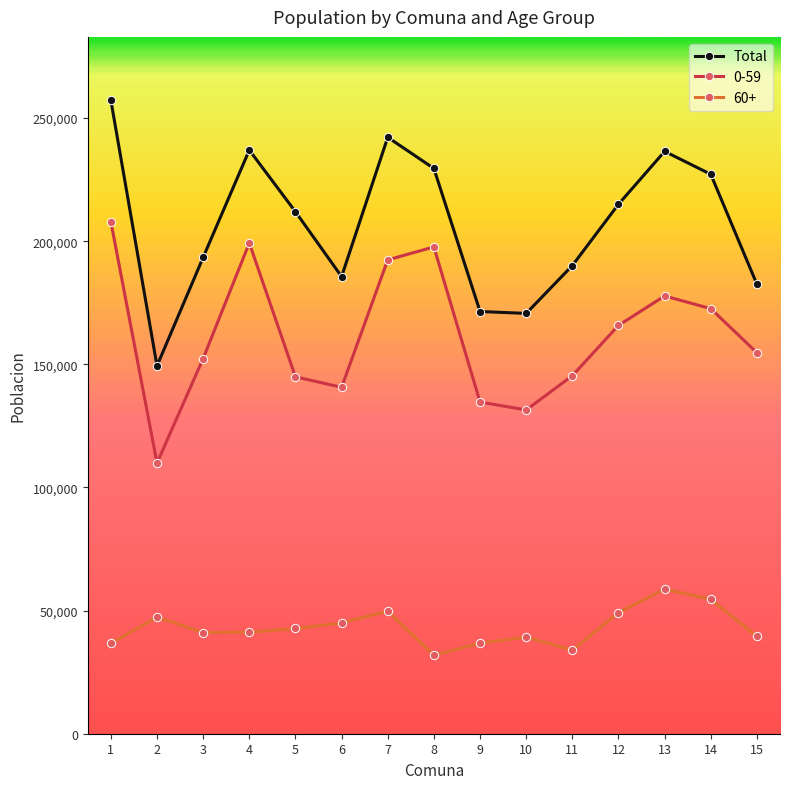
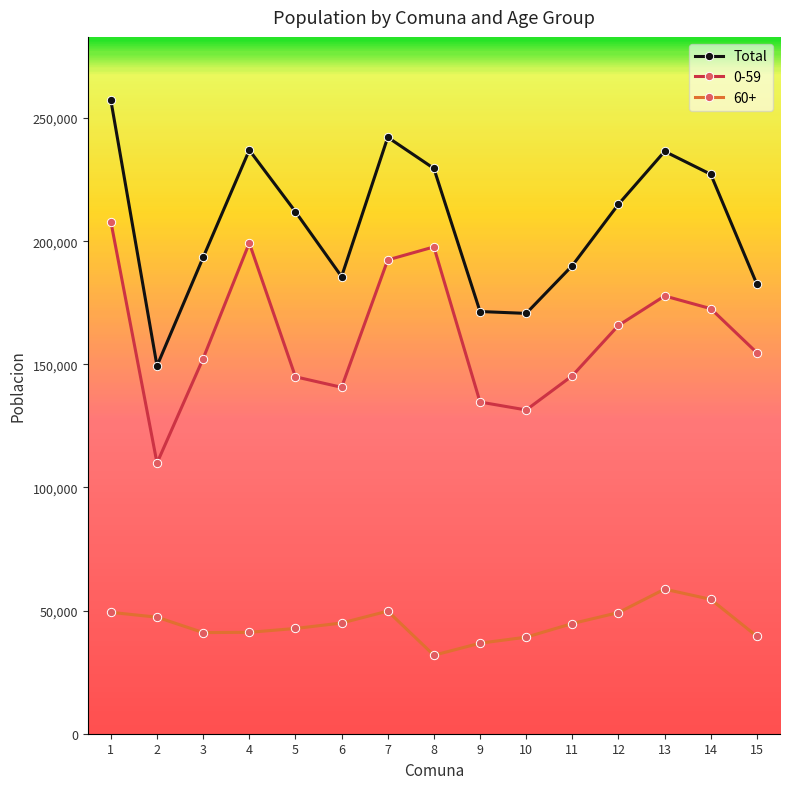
60+, 1: 37,000 -> 49,000
60+, 11: 34,000 -> 45,000
